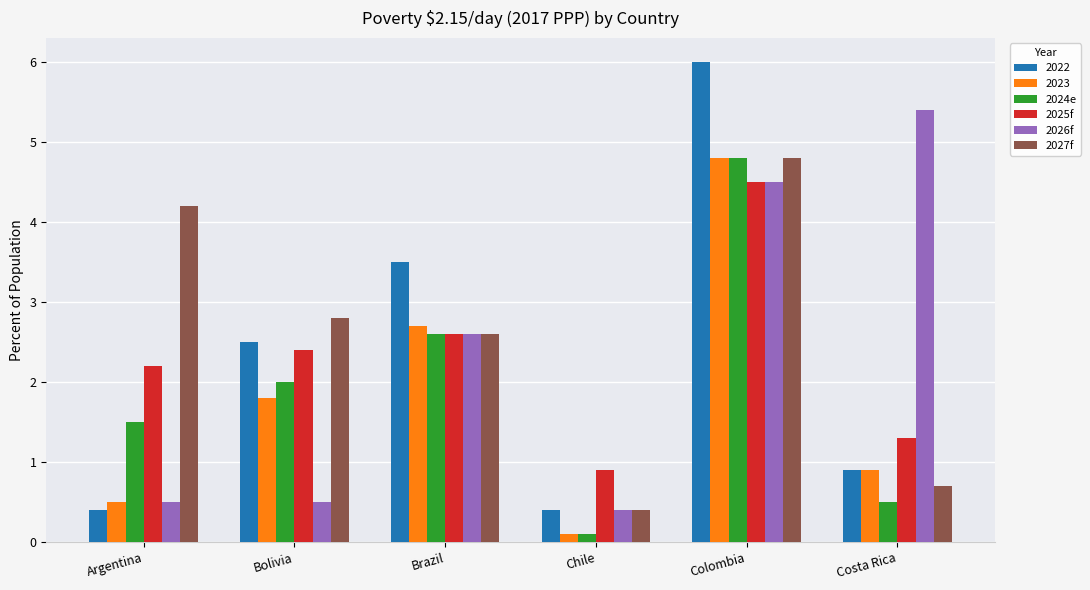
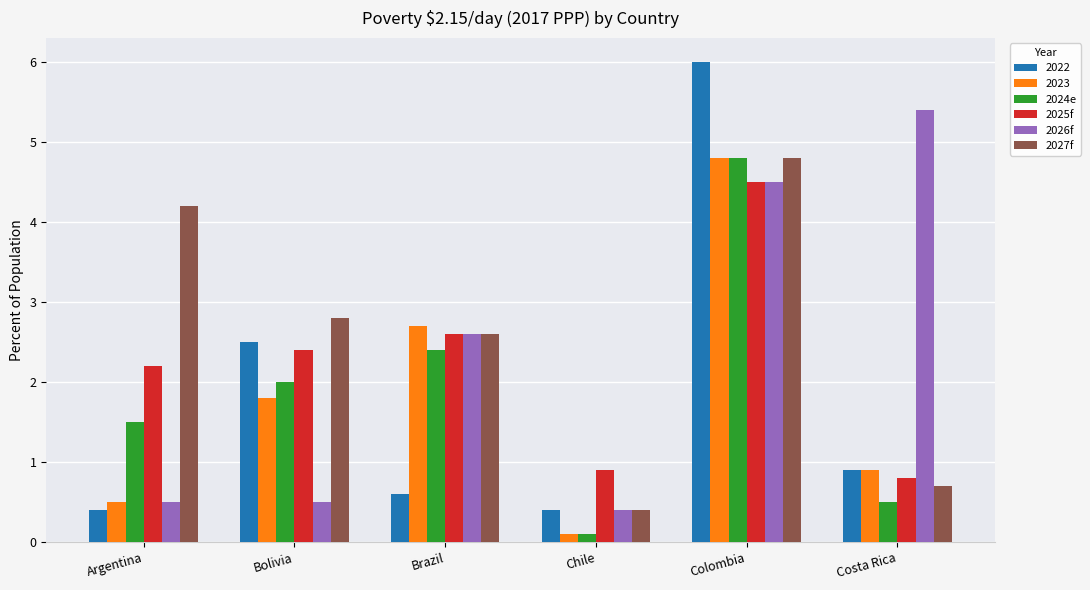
2022, Brazil: 3.5 -> 0.6
2024e, Brazil: 2.6 -> 2.4
2025f, Costa Rica: 1.3 -> 0.8
